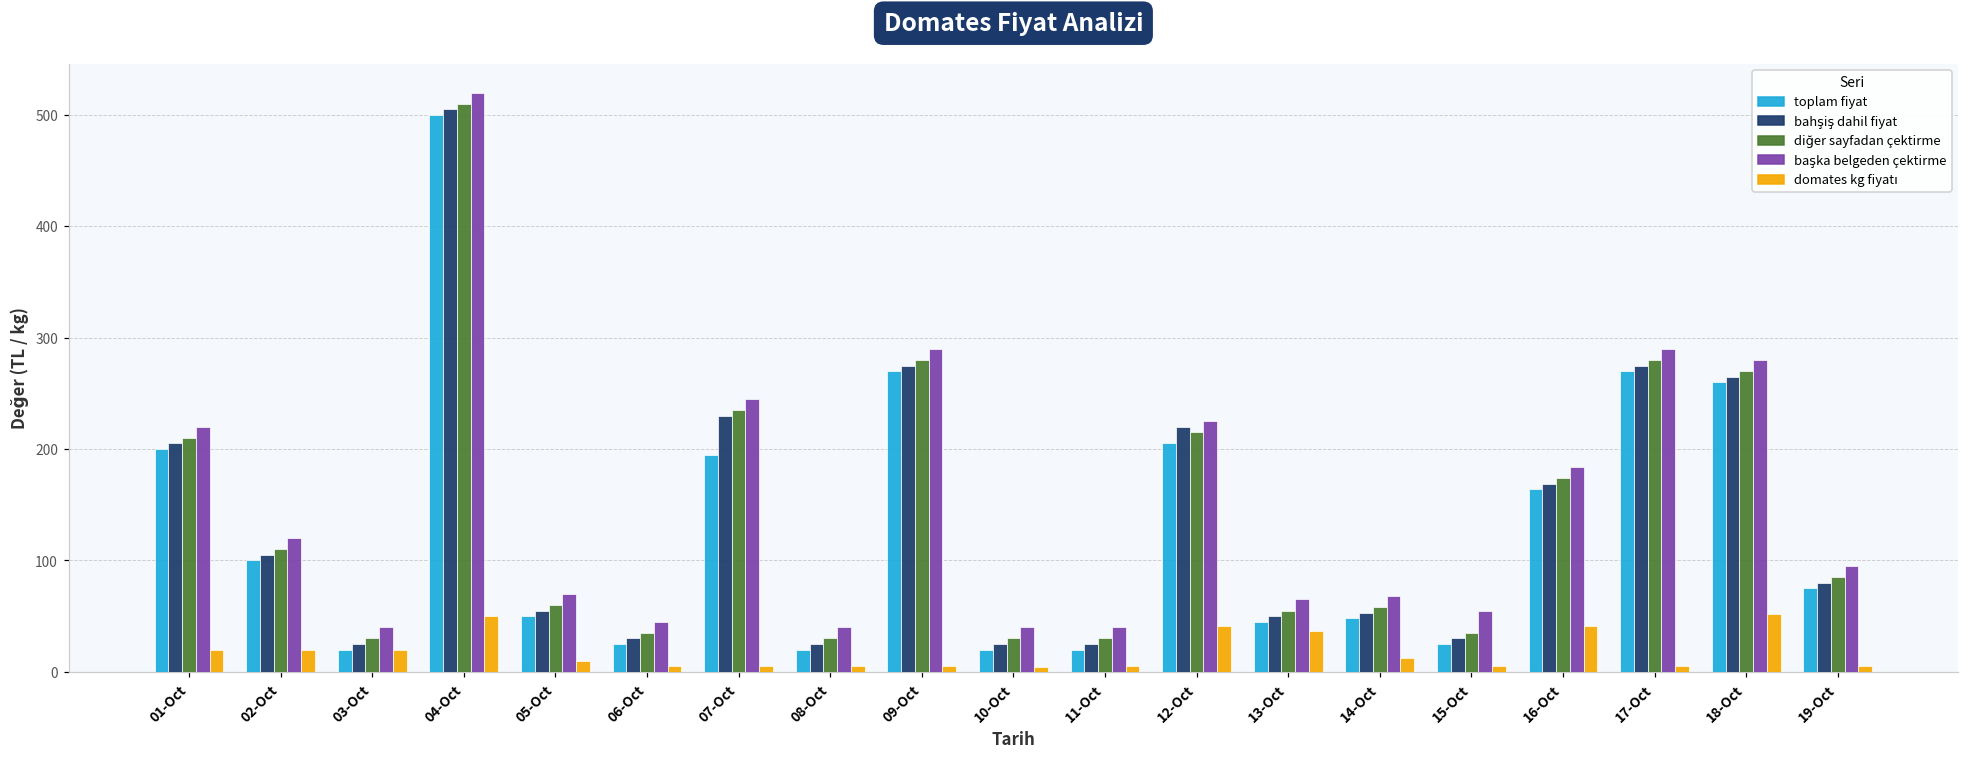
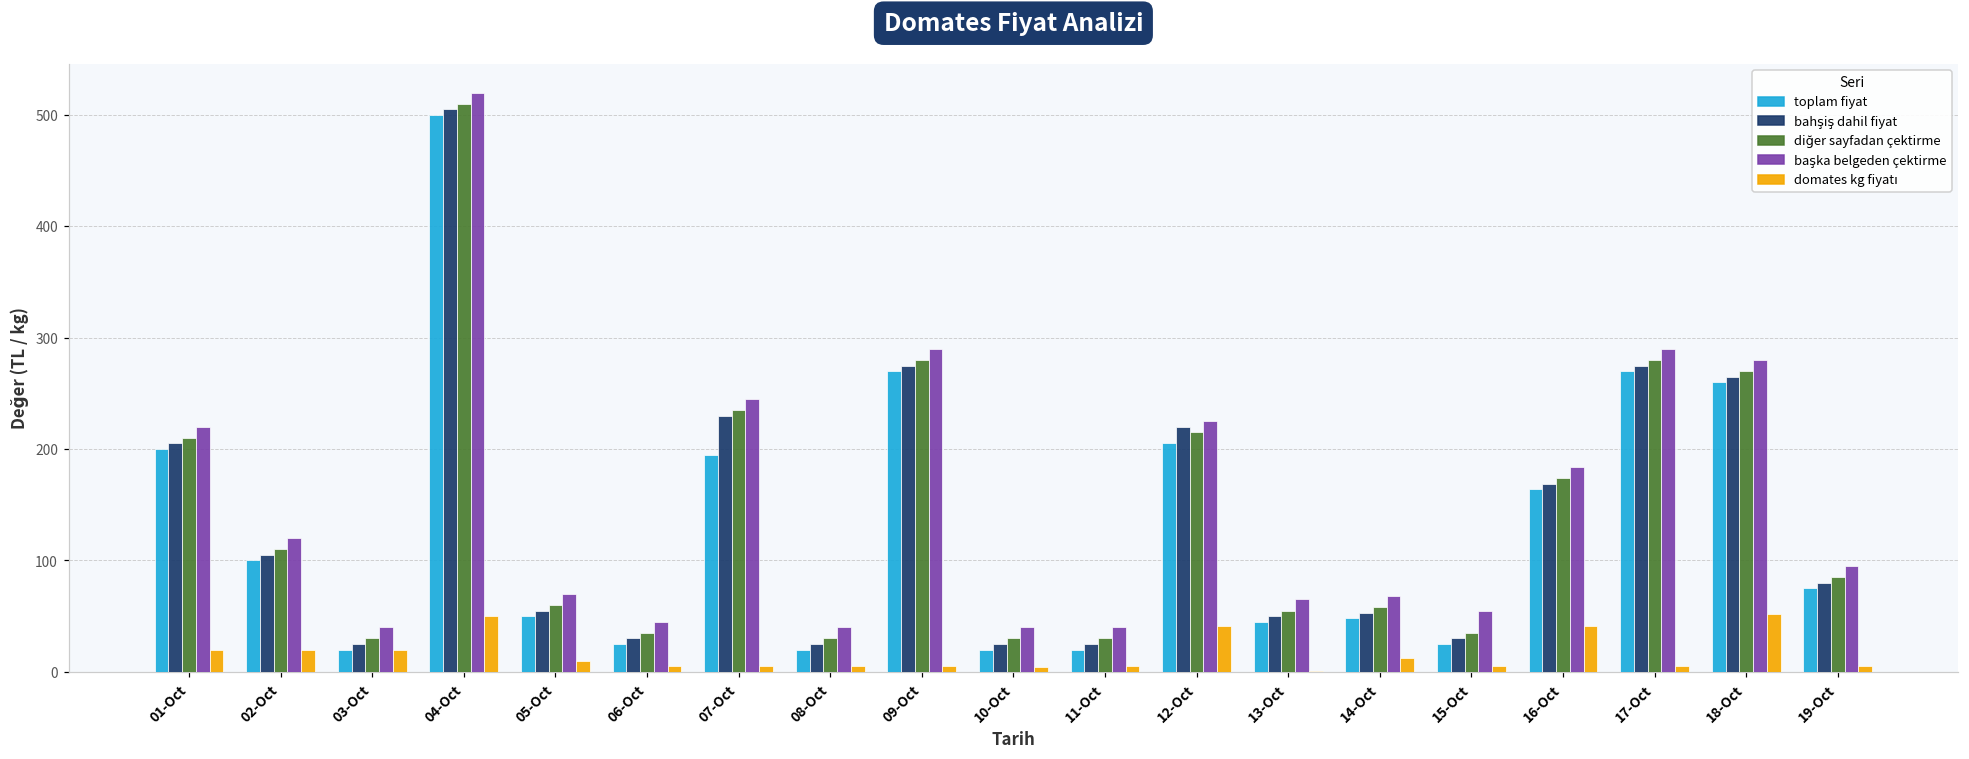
domates kg fiyatı, 13-Oct: 37 -> 1
